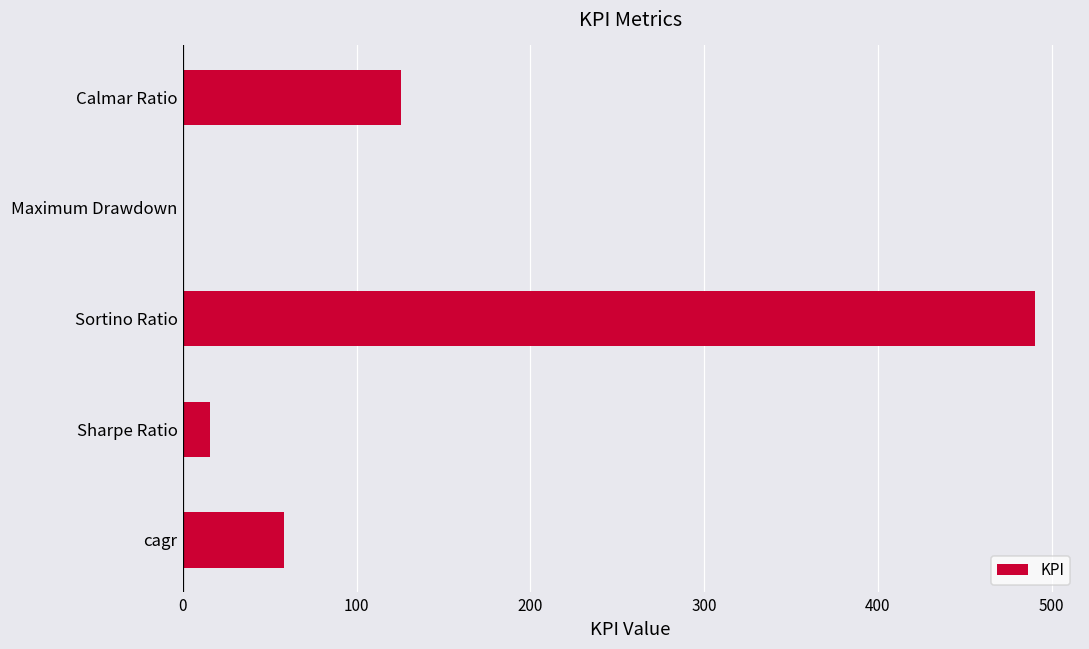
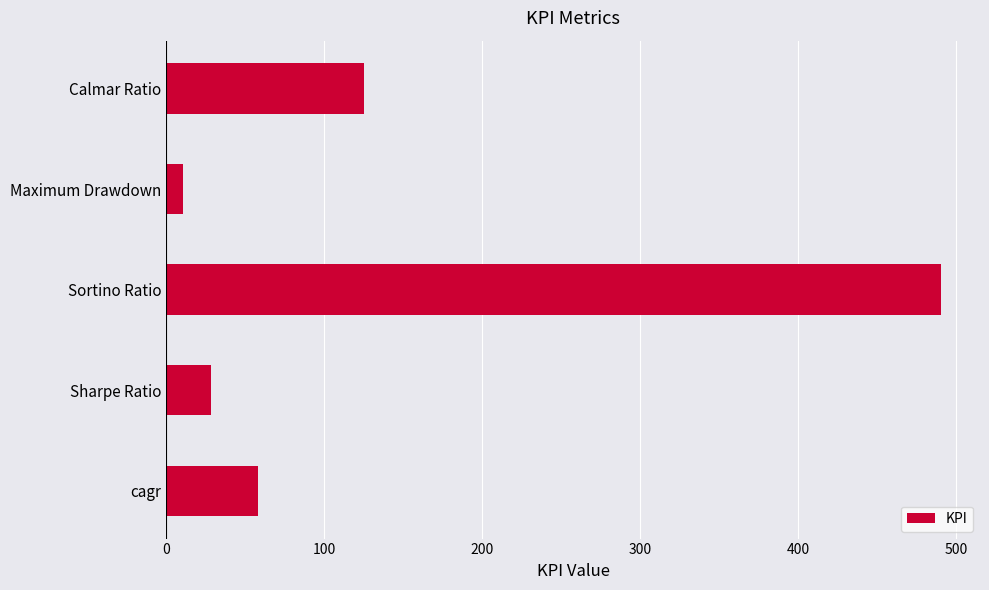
Maximum Drawdown: 0 -> 11
Sharpe Ratio: 16 -> 28
